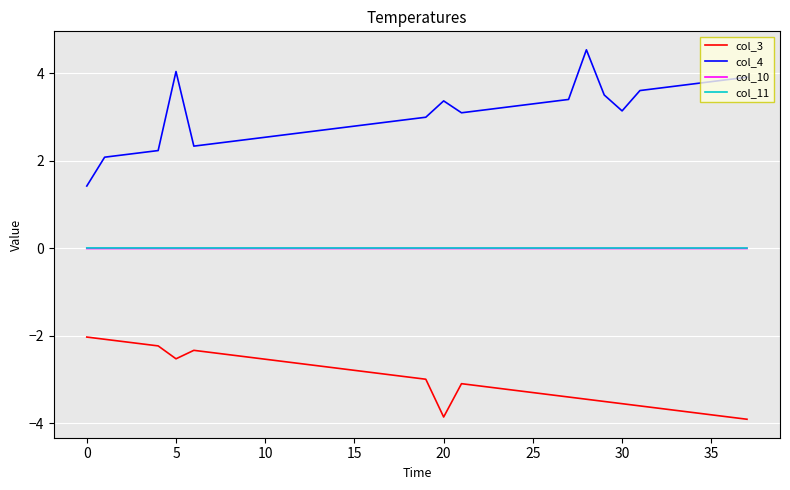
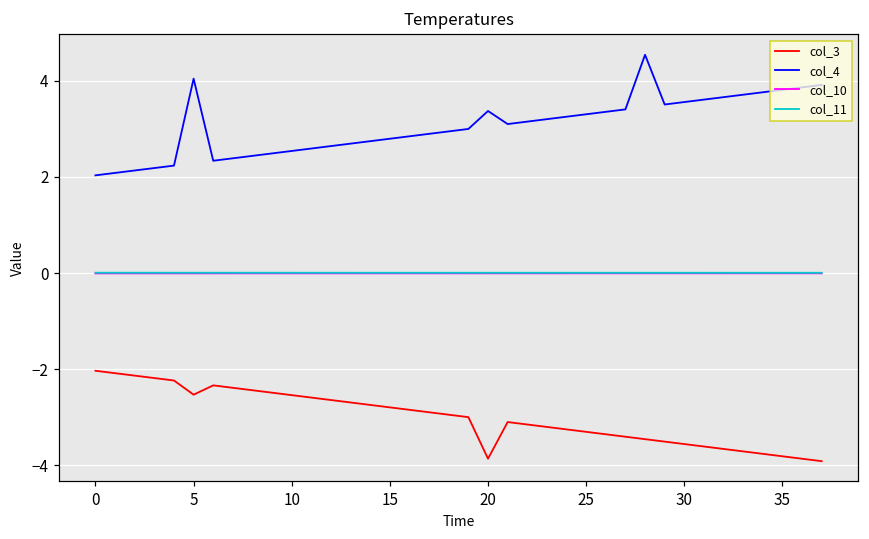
col_4, 0: 1.4 -> 2.0
col_4, 30: 3.1 -> 3.6
